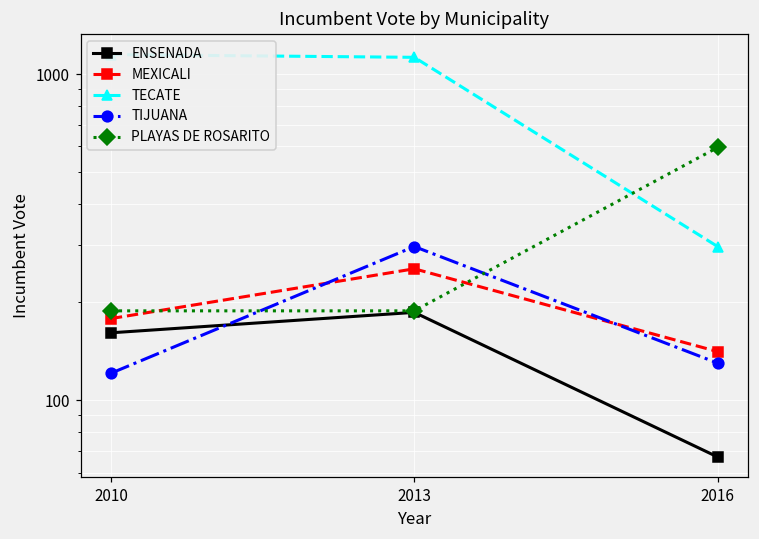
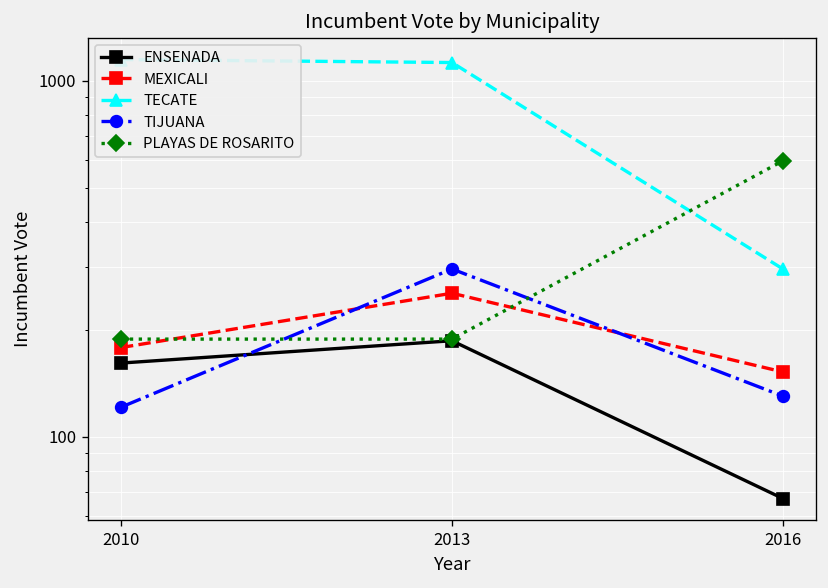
MEXICALI, 2016: 140 -> 150
